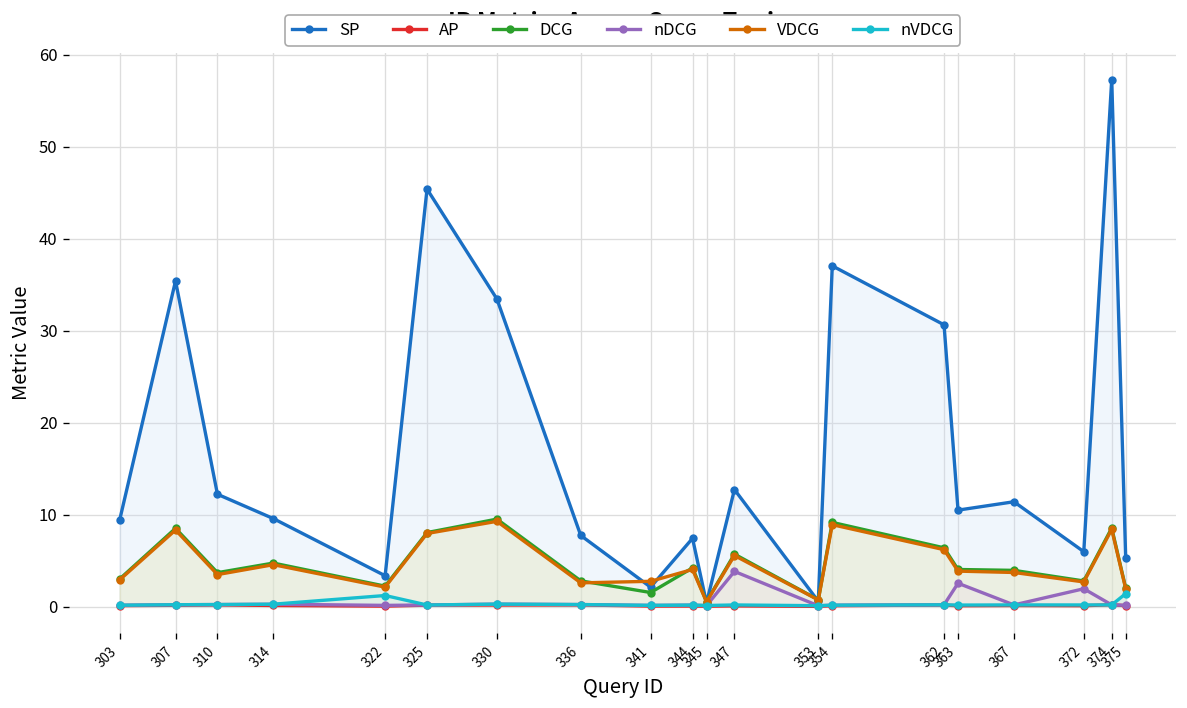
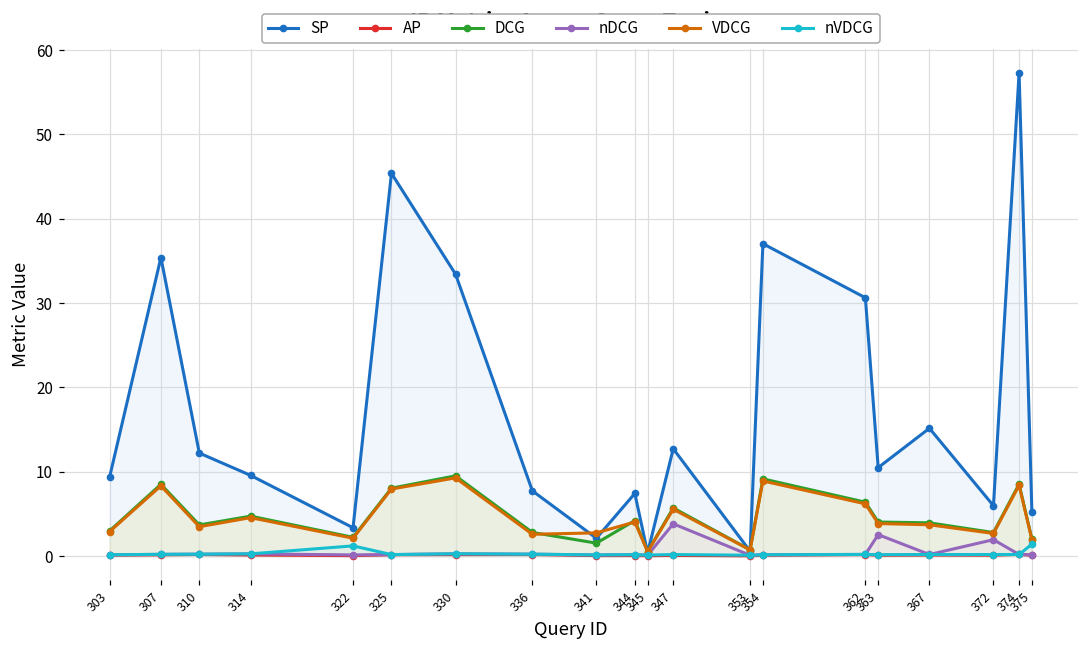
SP, 367: 11 -> 15
